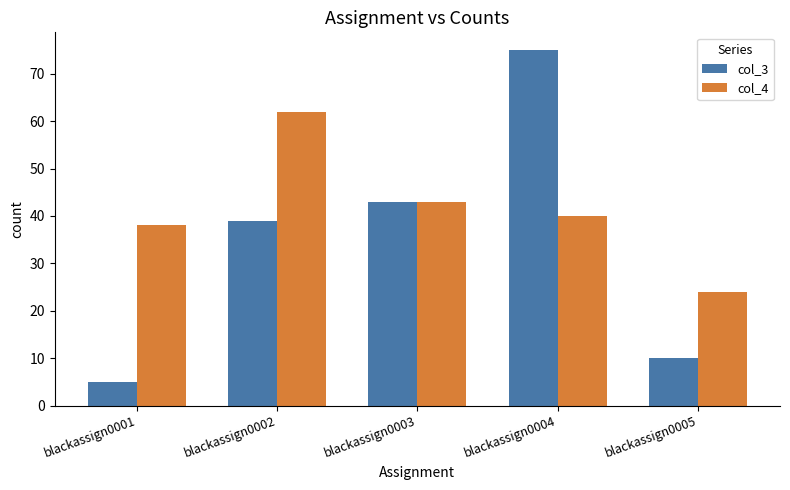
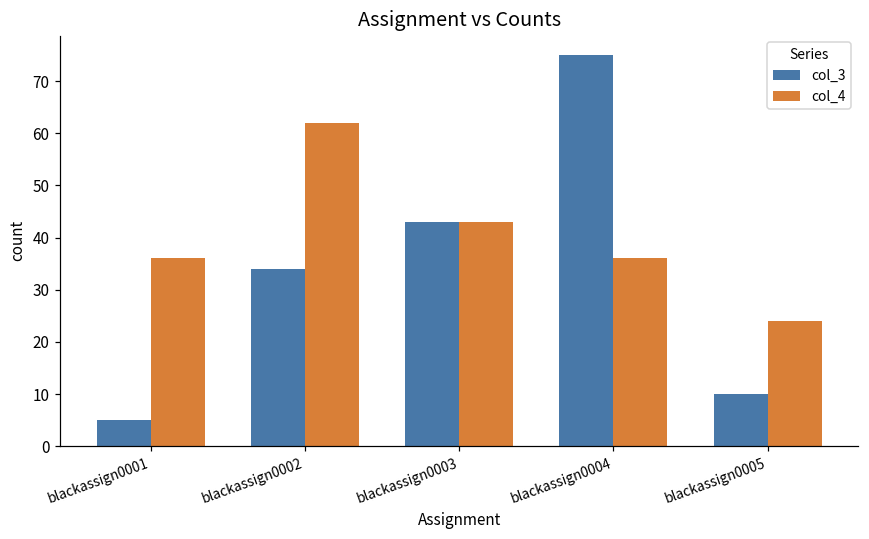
col_4, blackassign0001: 38 -> 36
col_3, blackassign0002: 39 -> 34
col_4, blackassign0004: 40 -> 36
